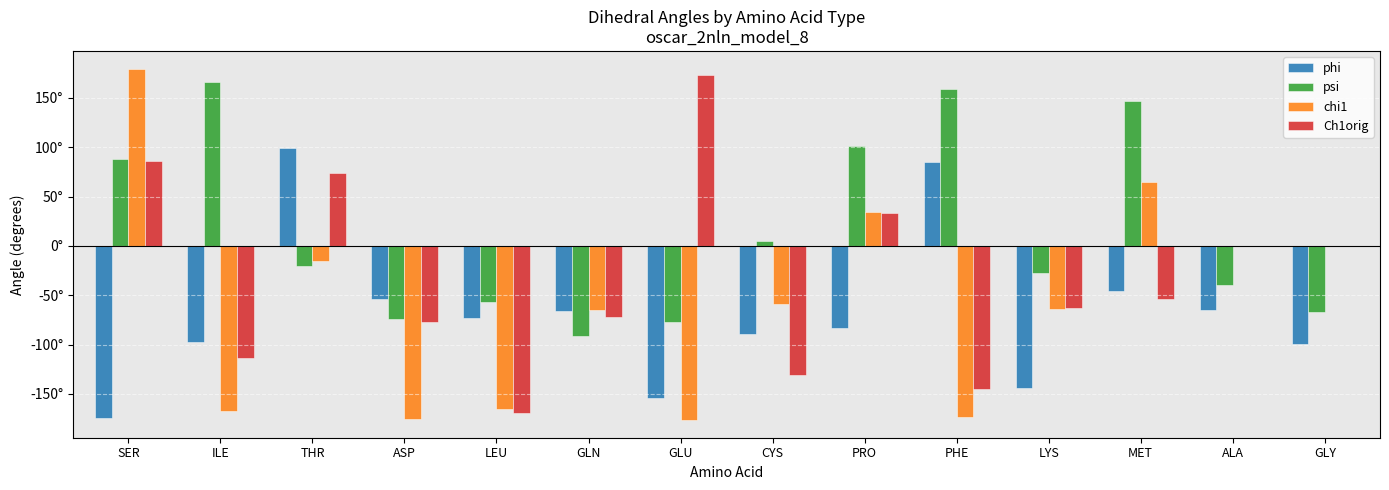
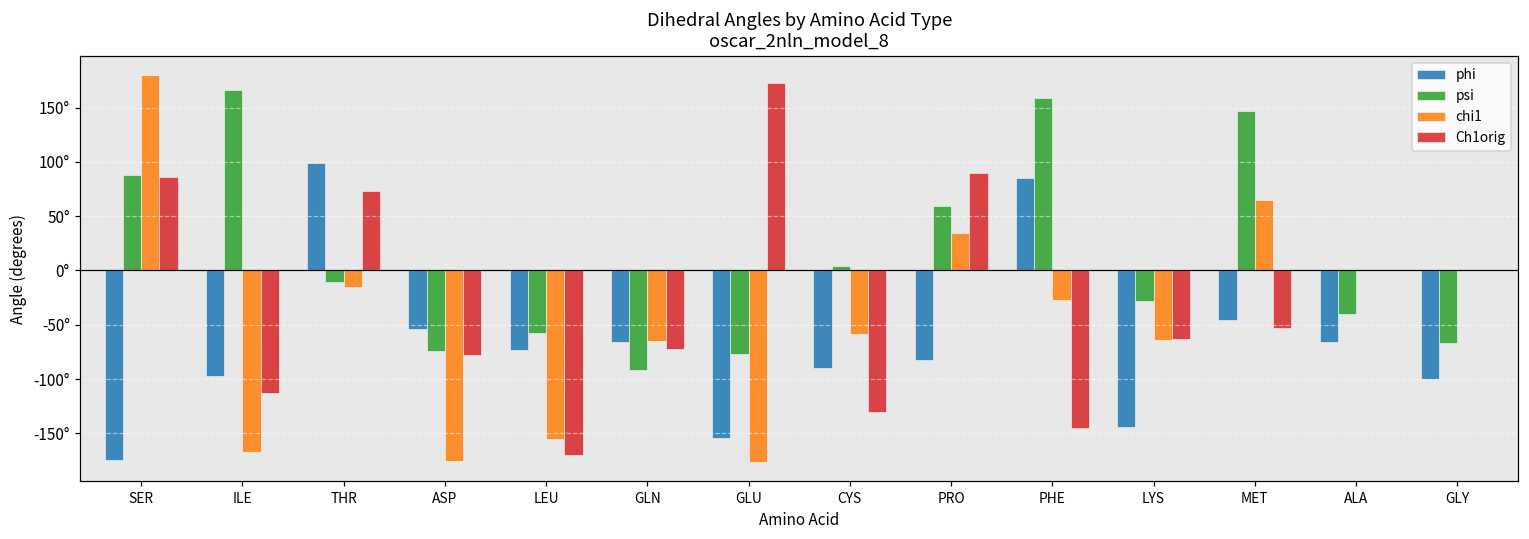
psi, THR: -20° -> -10°
chi1, LEU: -170° -> -160°
psi, PRO: 100° -> 60°
Ch1orig, PRO: 30° -> 90°
chi1, PHE: -170° -> -30°
